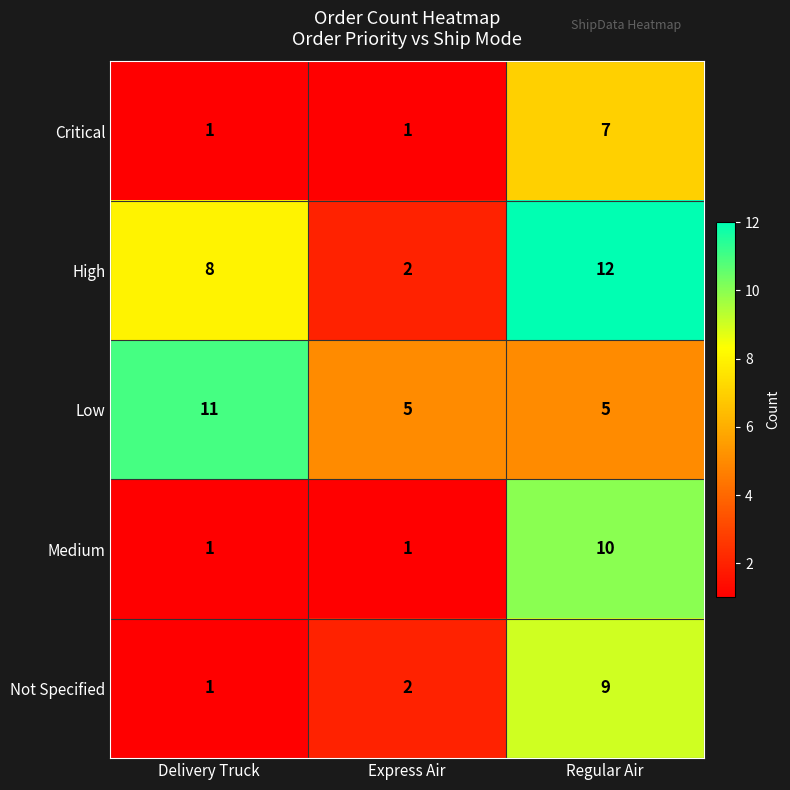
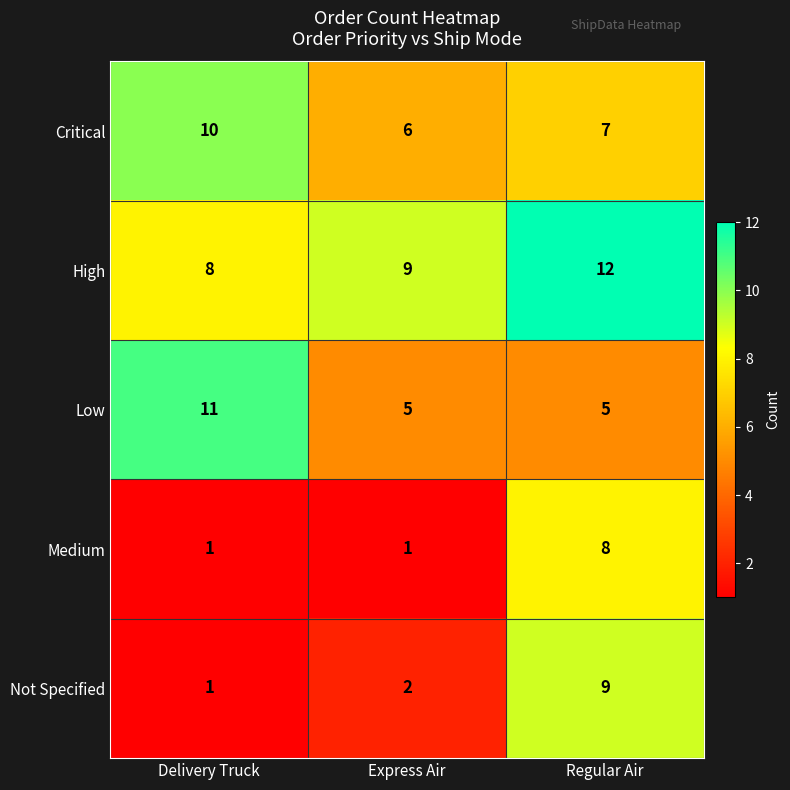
Critical, Delivery Truck: 1 -> 10
Critical, Express Air: 1 -> 6
High, Express Air: 2 -> 9
Medium, Regular Air: 10 -> 8
